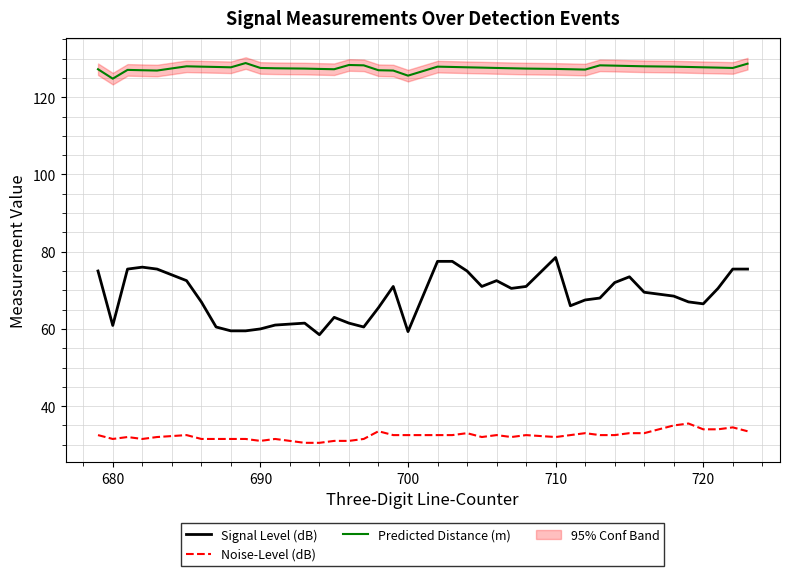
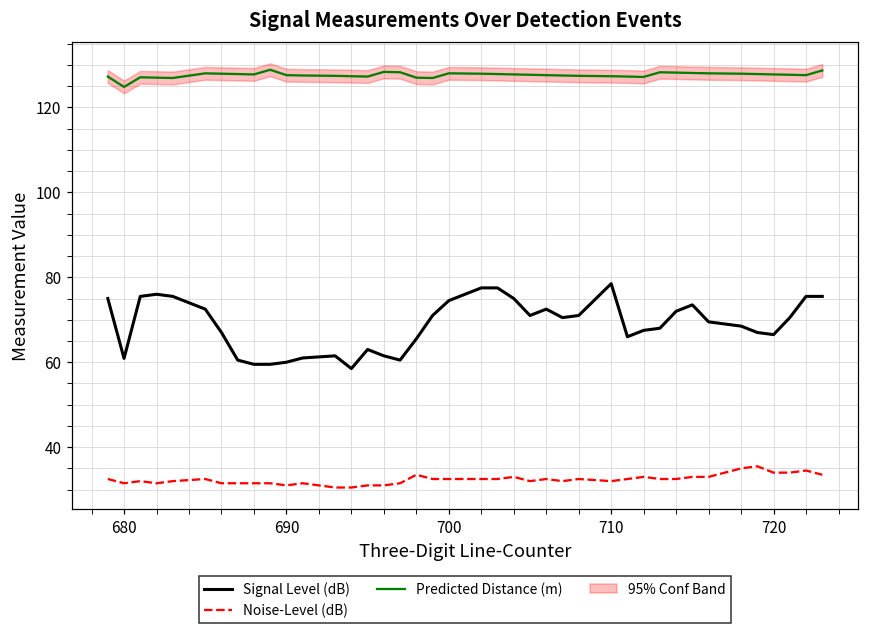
Signal Level (dB), 700: 59 -> 75
Predicted Distance (m), 700: 126 -> 128
